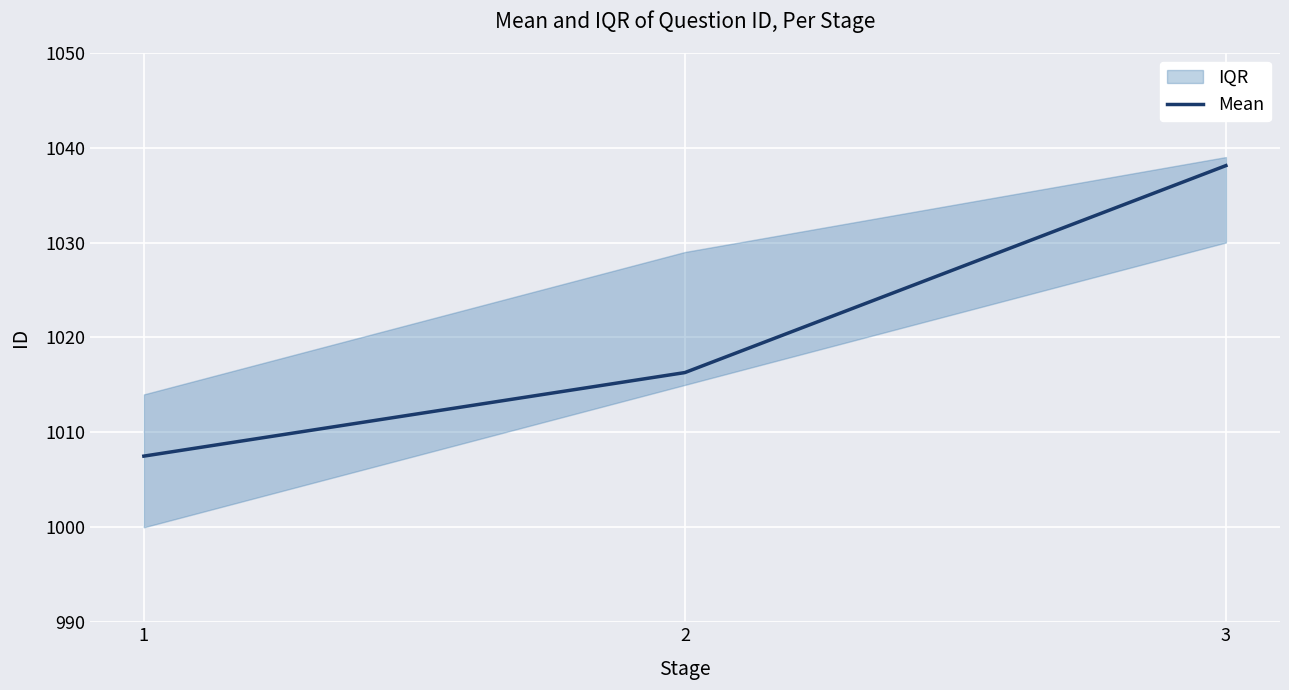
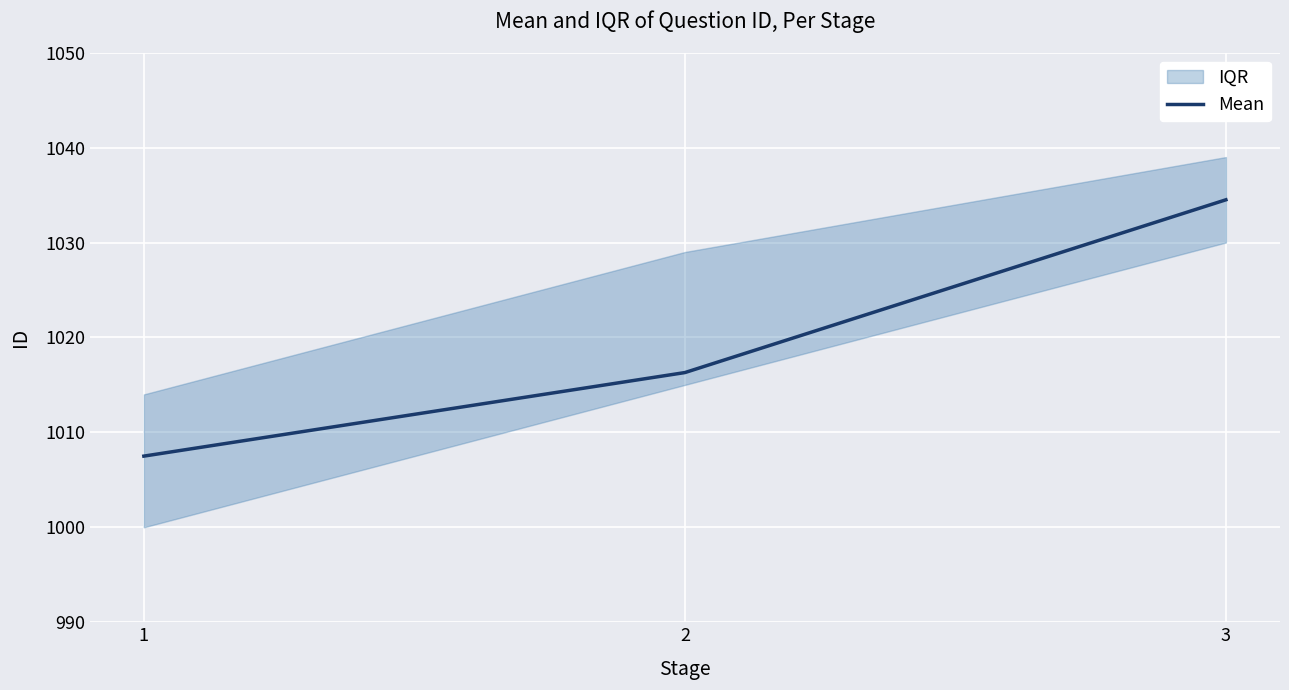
Mean, 3: 1038 -> 1035
